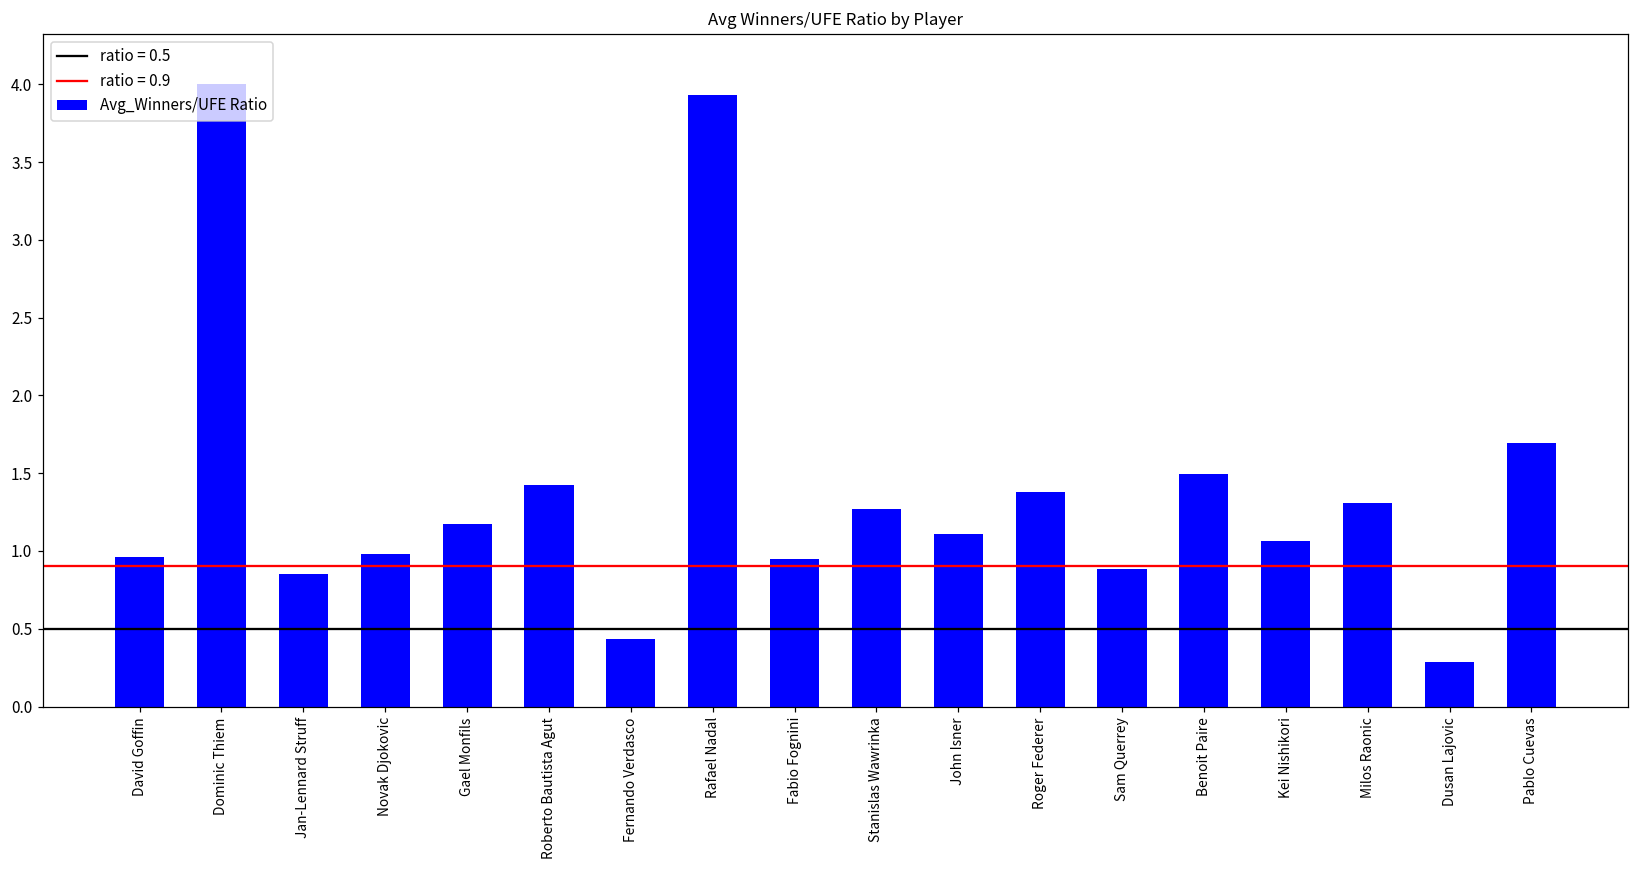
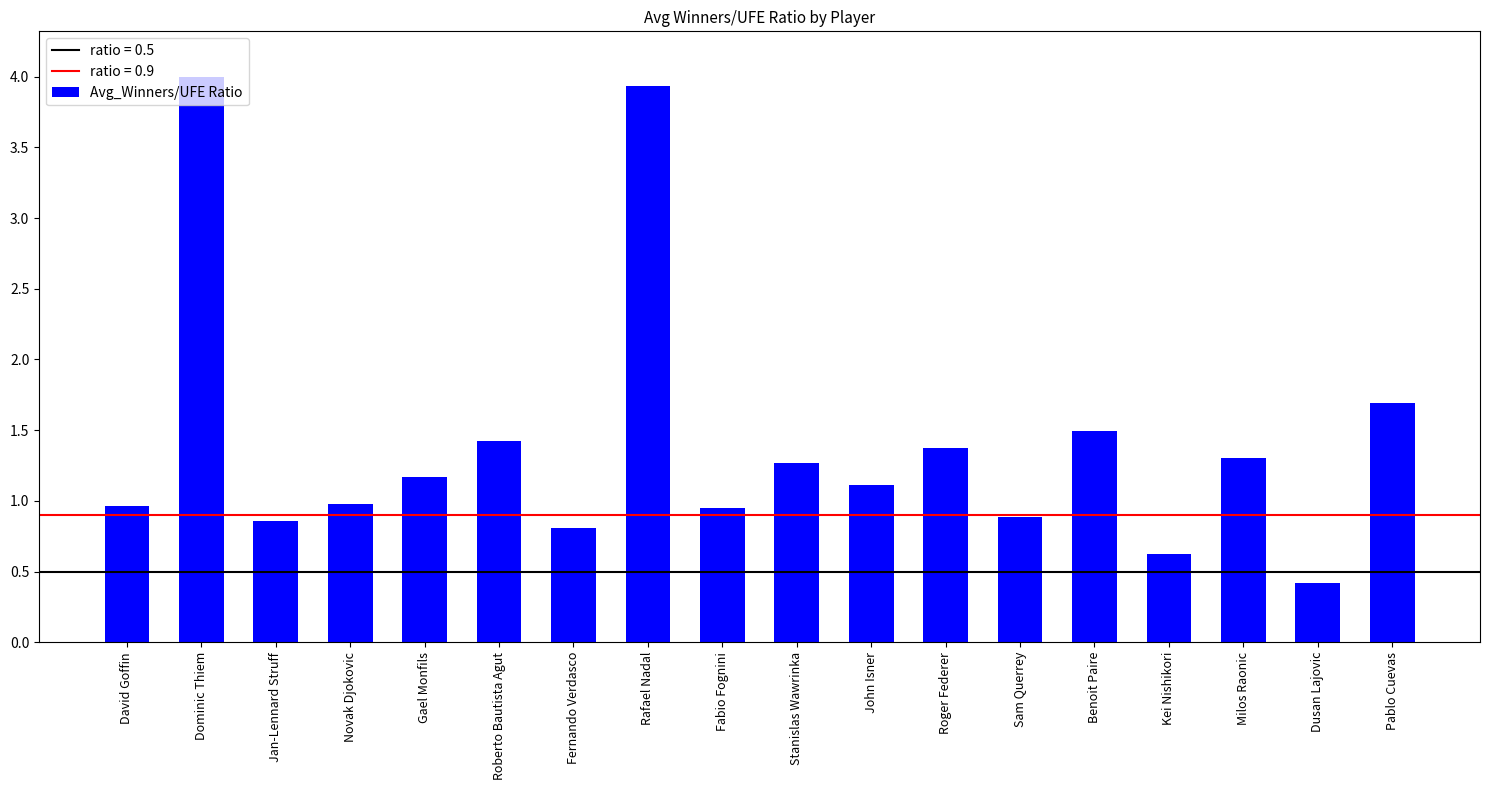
Fernando Verdasco: 0.43 -> 0.81
Kei Nishikori: 1.06 -> 0.62
Dusan Lajovic: 0.29 -> 0.42
